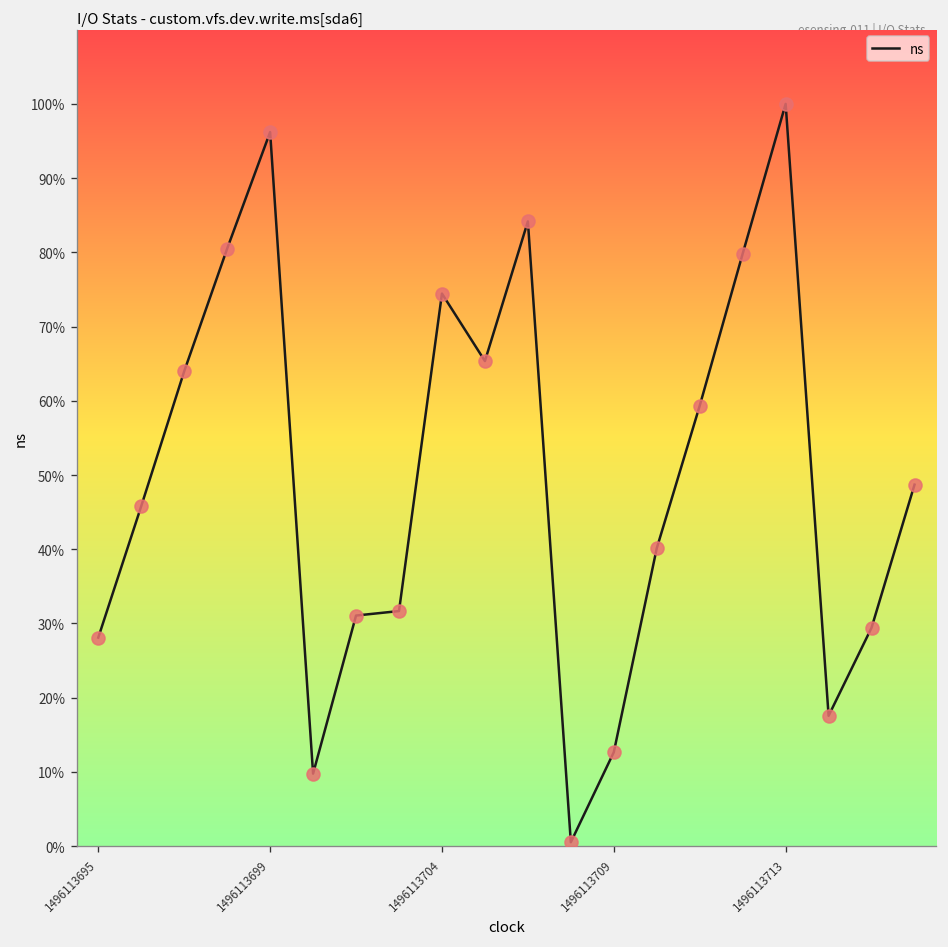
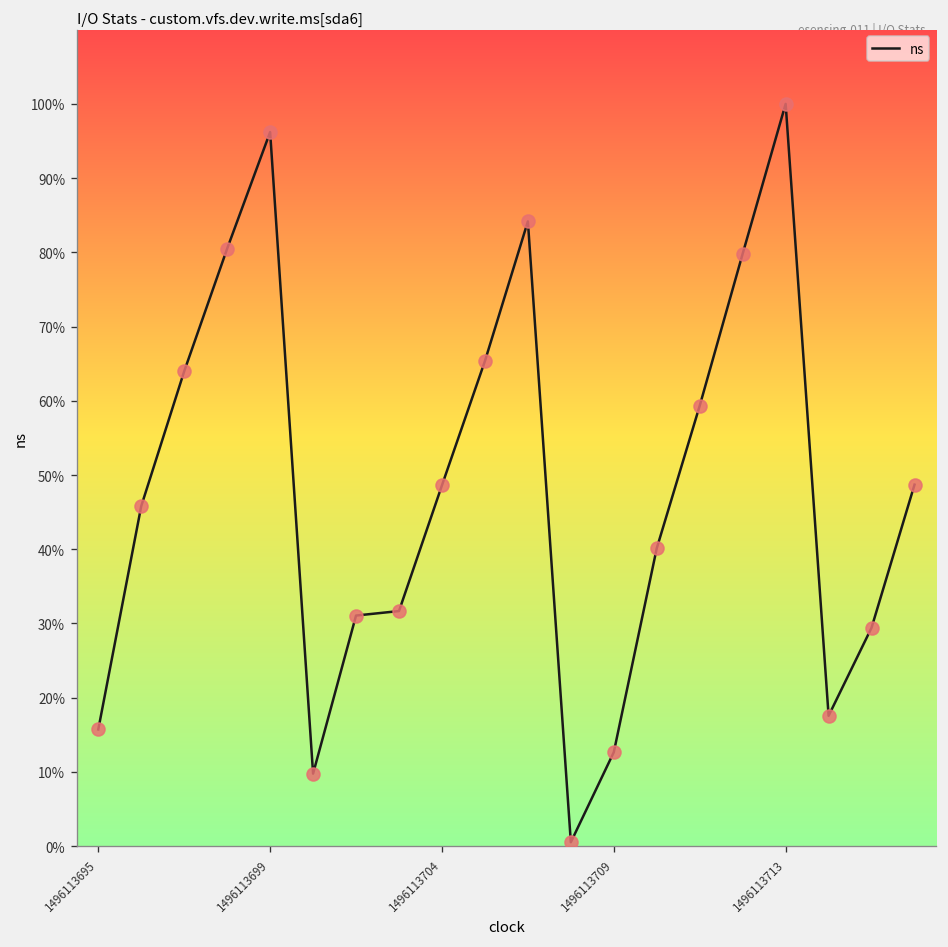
1496113695: 28% -> 16%
1496113704: 74% -> 49%
